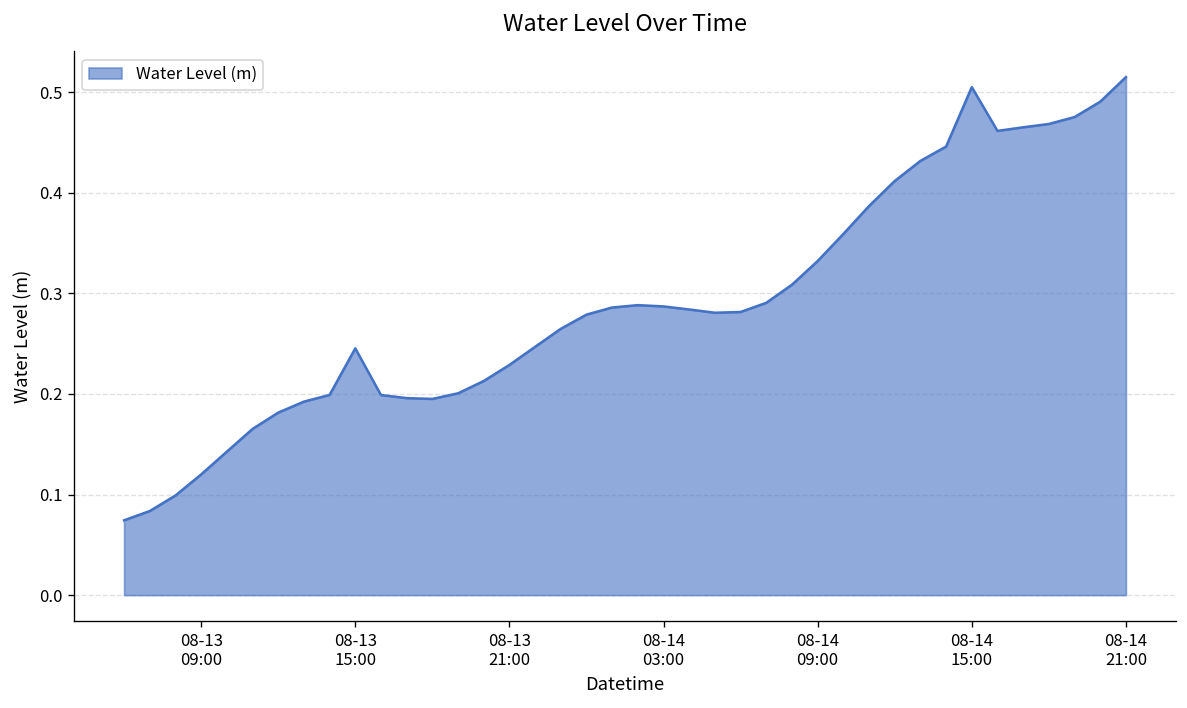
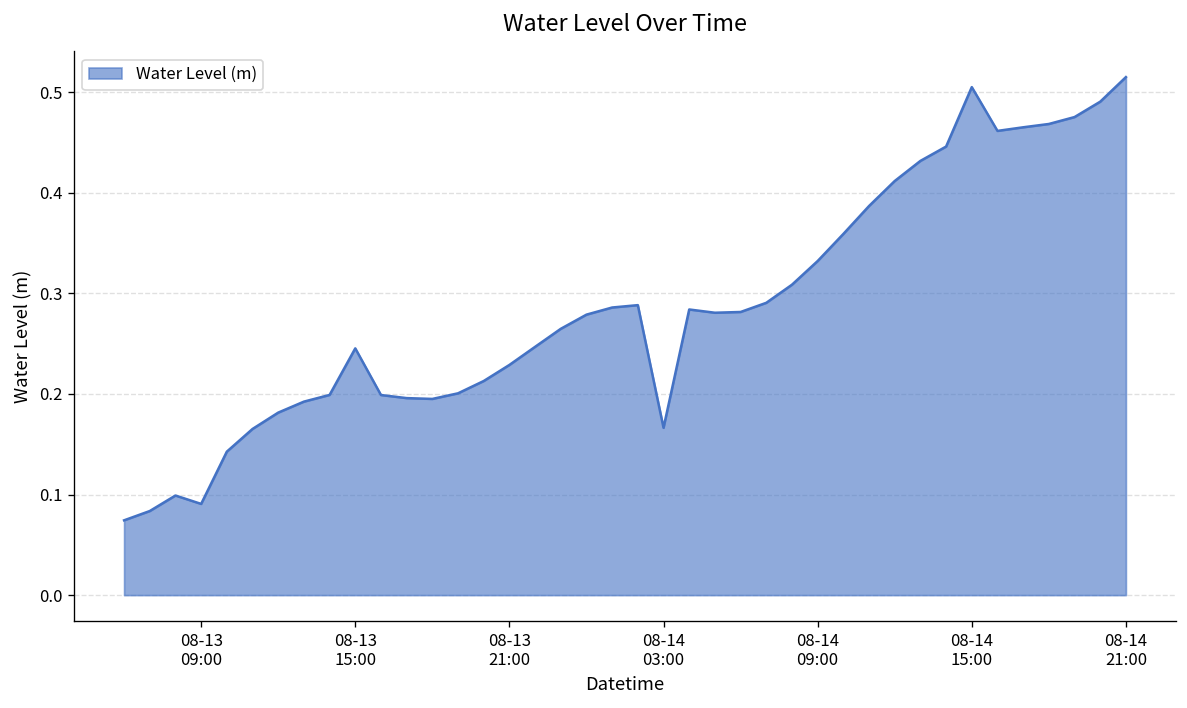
08-13 09:00: 0.12 -> 0.09
08-14 03:00: 0.29 -> 0.17
